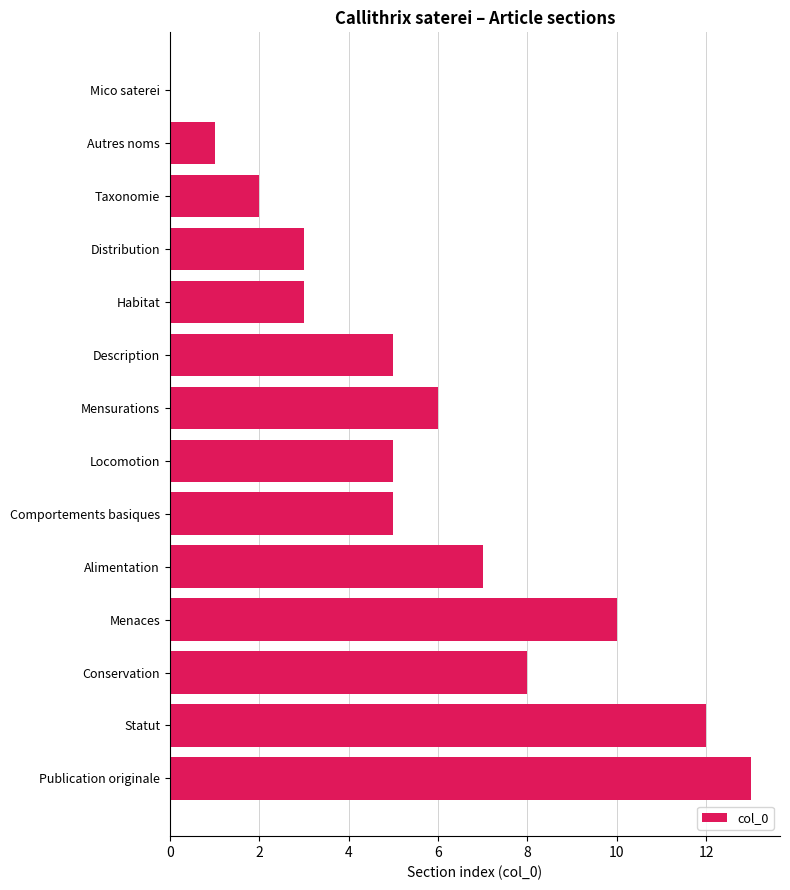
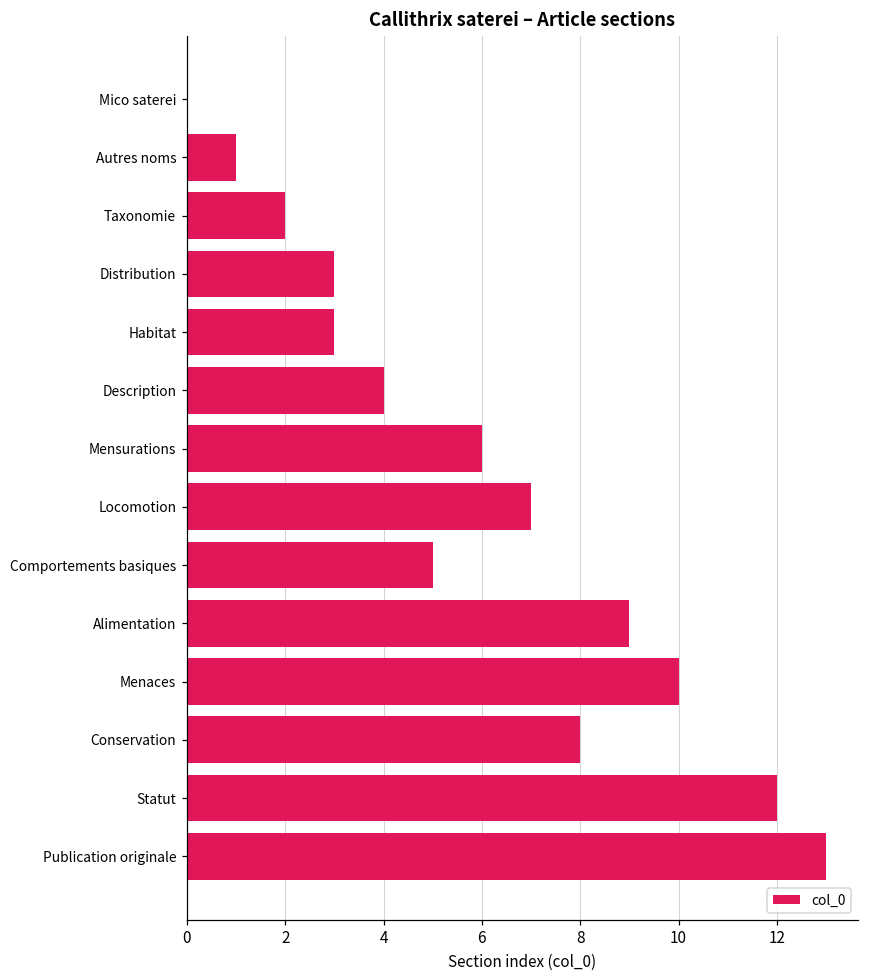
Description: 5 -> 4
Locomotion: 5 -> 7
Alimentation: 7 -> 9
